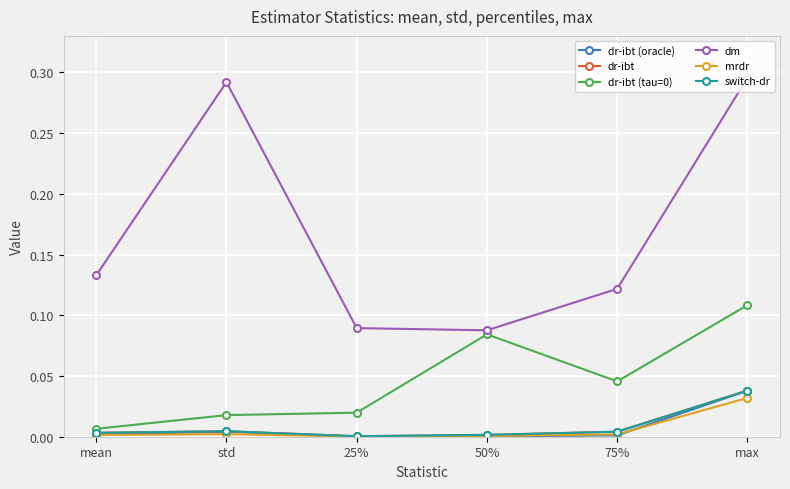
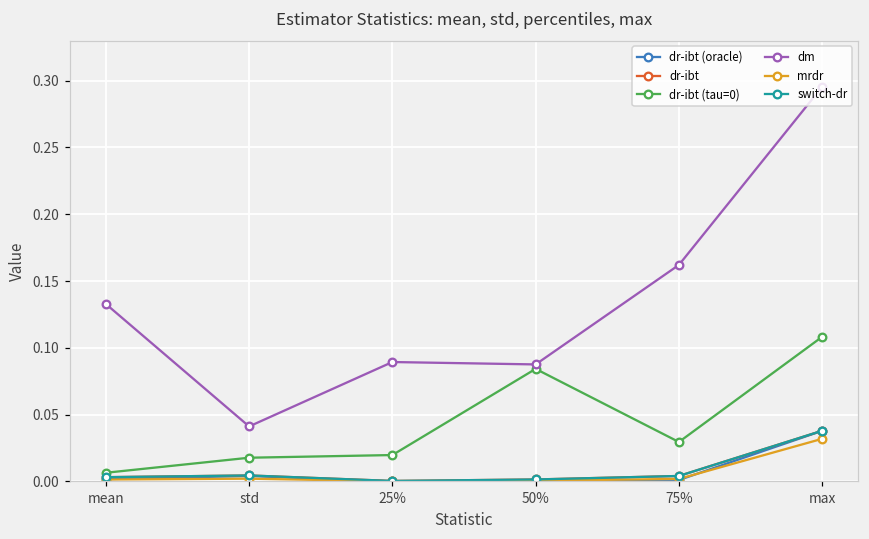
dm, std: 0.292 -> 0.041
dr-ibt (tau=0), 75%: 0.046 -> 0.030
dm, 75%: 0.122 -> 0.162
